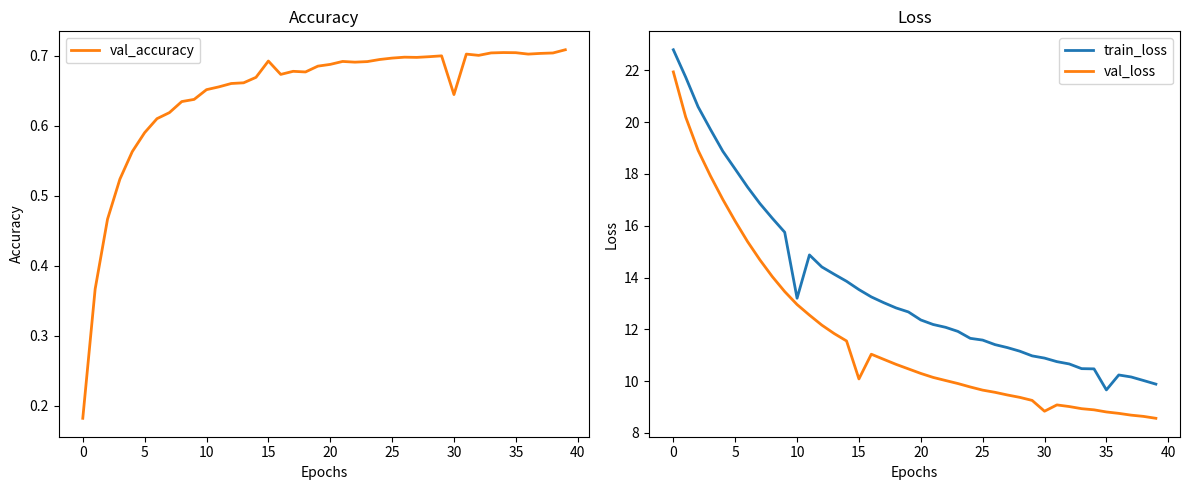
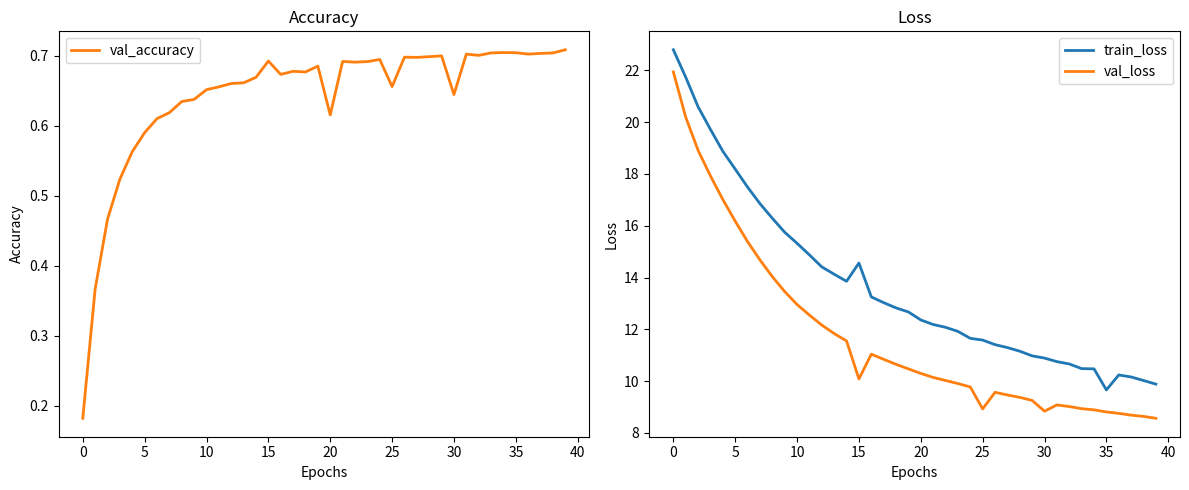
Accuracy, 20: 0.69 -> 0.62
Accuracy, 25: 0.70 -> 0.66
Loss, train_loss, 10: 13.2 -> 15.3
Loss, train_loss, 15: 13.5 -> 14.6
Loss, val_loss, 25: 9.7 -> 8.9
